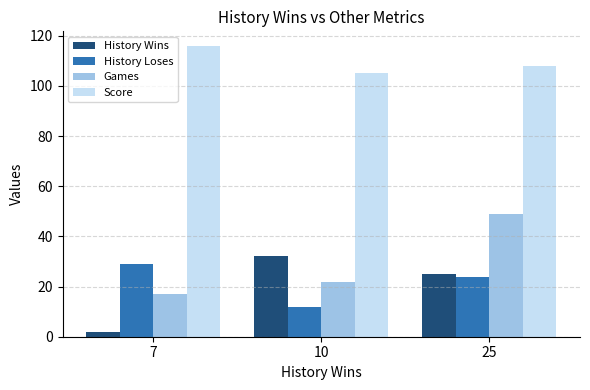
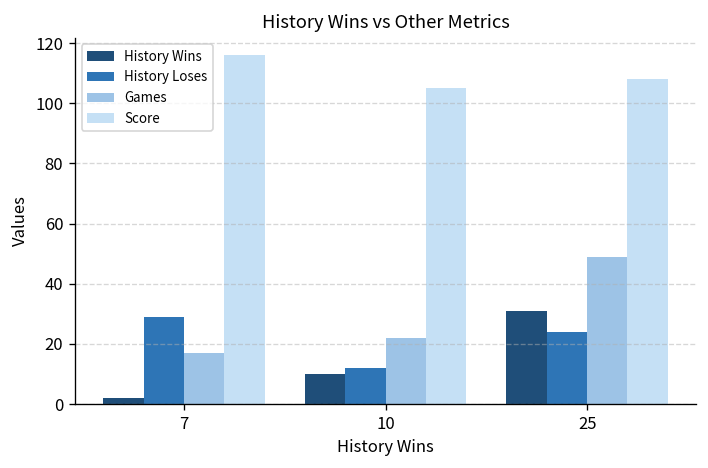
History Wins, 10: 32 -> 10
History Wins, 25: 25 -> 31
